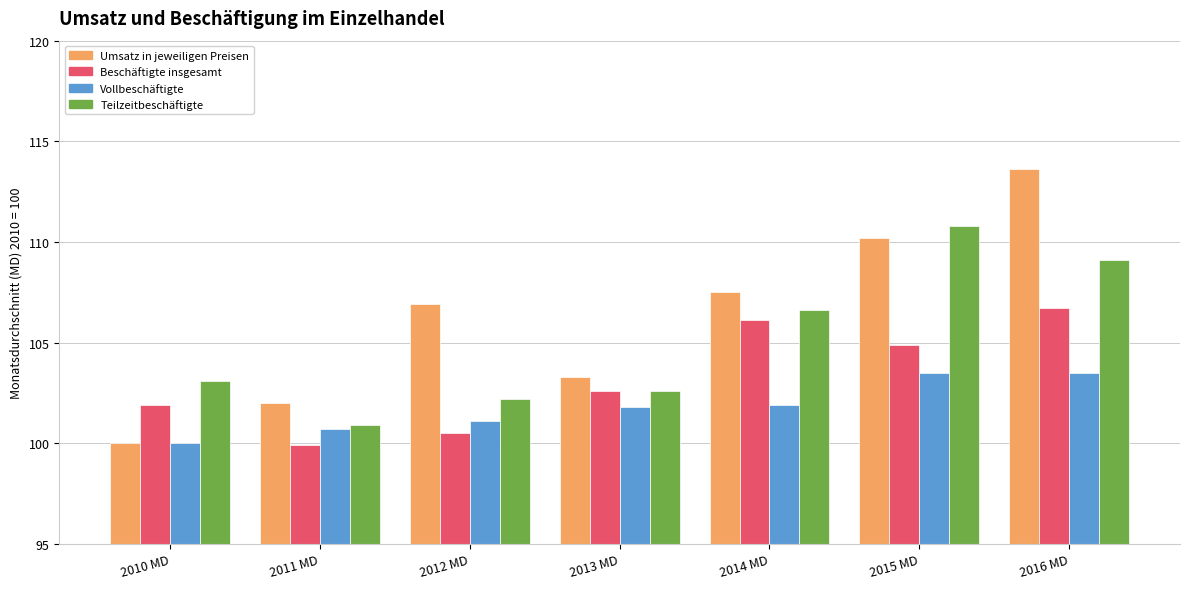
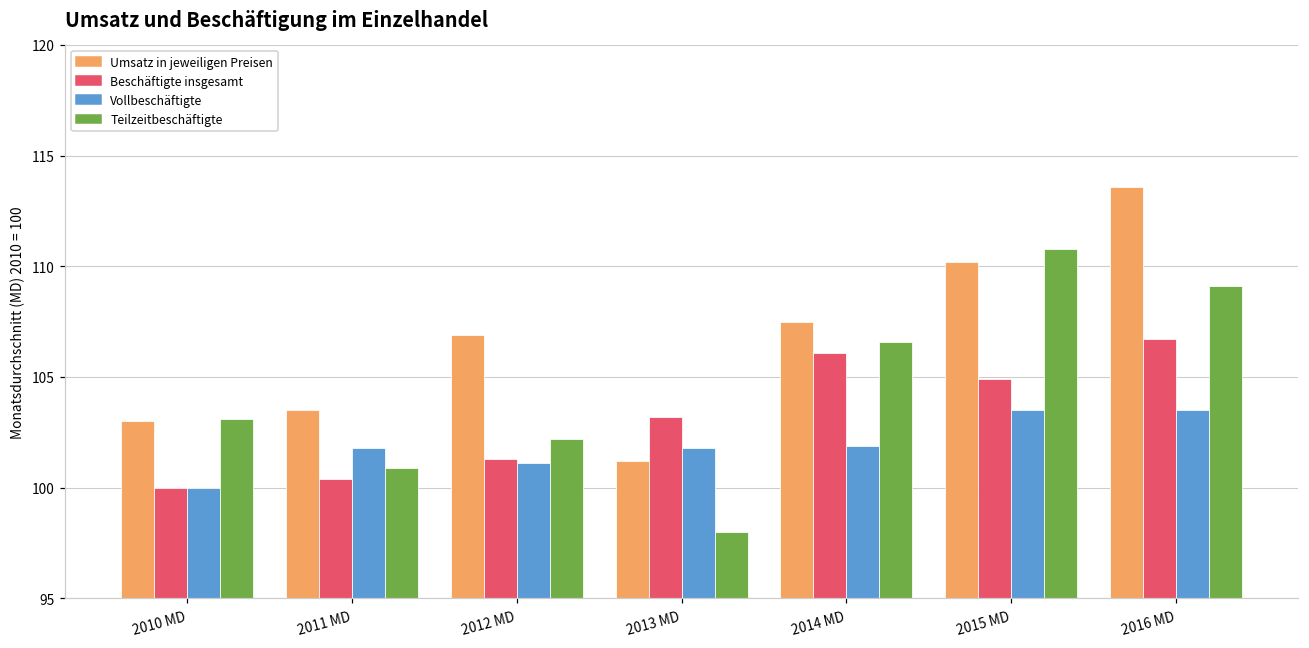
Umsatz in jeweiligen Preisen, 2010 MD: 100 -> 103
Beschäftigte insgesamt, 2010 MD: 101.9 -> 100.0
Umsatz in jeweiligen Preisen, 2011 MD: 102.0 -> 103.5
Beschäftigte insgesamt, 2011 MD: 99.9 -> 100.4
Vollbeschäftigte, 2011 MD: 100.7 -> 101.8
Beschäftigte insgesamt, 2012 MD: 100.5 -> 101.3
Umsatz in jeweiligen Preisen, 2013 MD: 103.3 -> 101.2
Beschäftigte insgesamt, 2013 MD: 102.6 -> 103.2
Teilzeitbeschäftigte, 2013 MD: 102.6 -> 98.0
